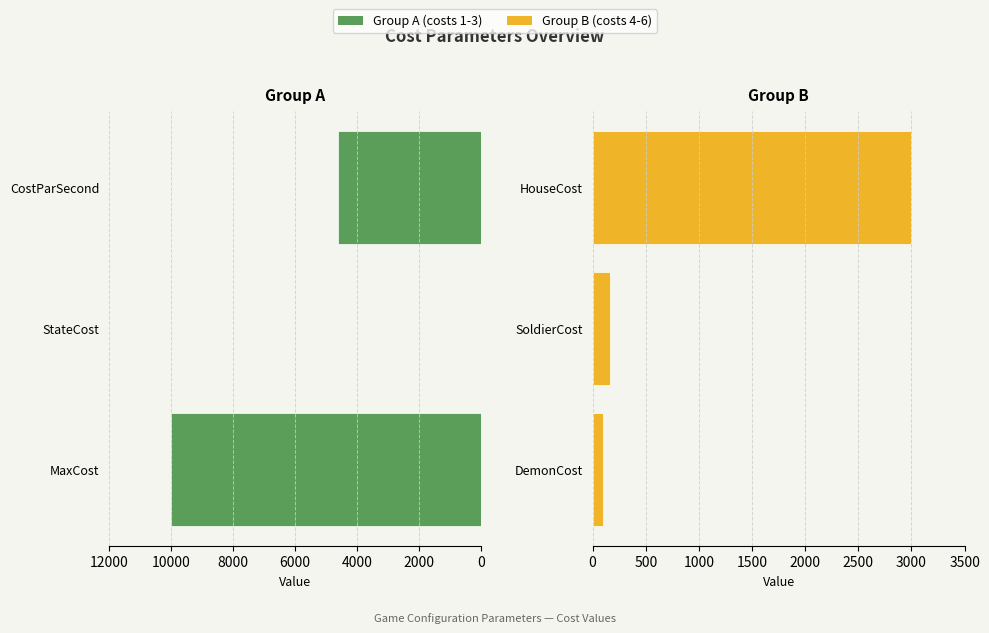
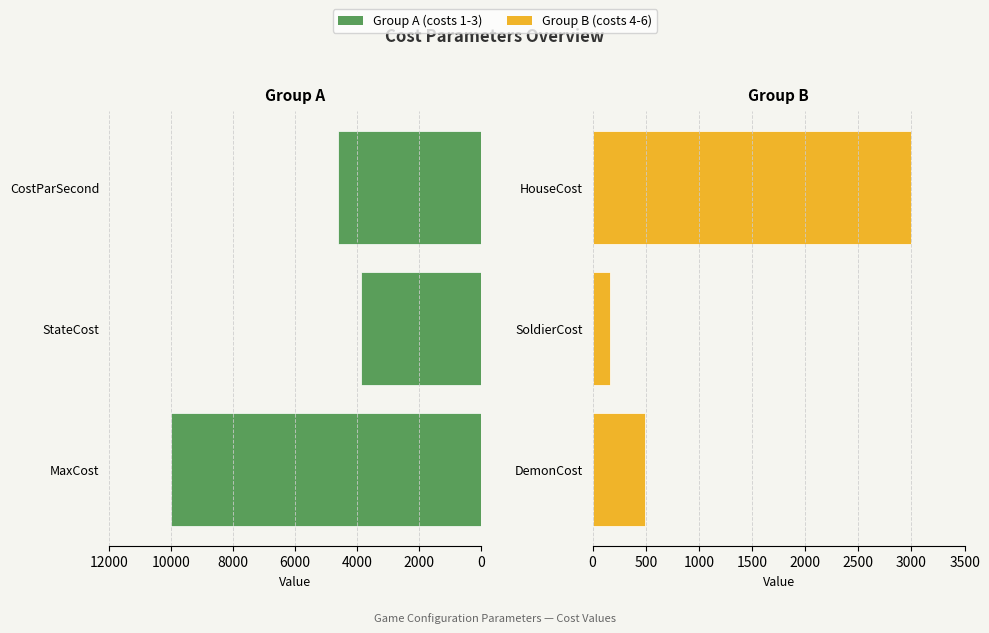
Group A, StateCost: 0 -> 3900
Group B, DemonCost: 100 -> 500
